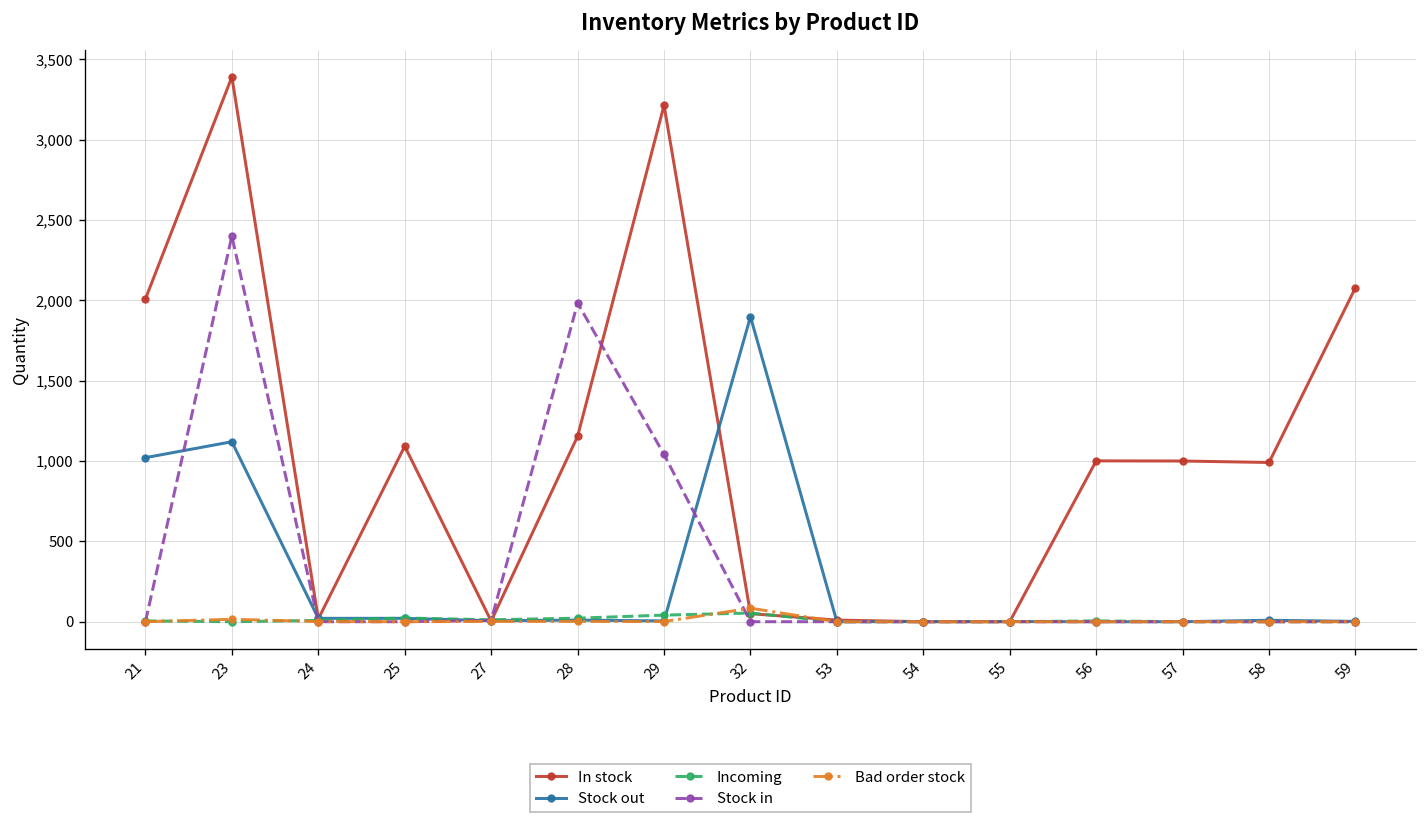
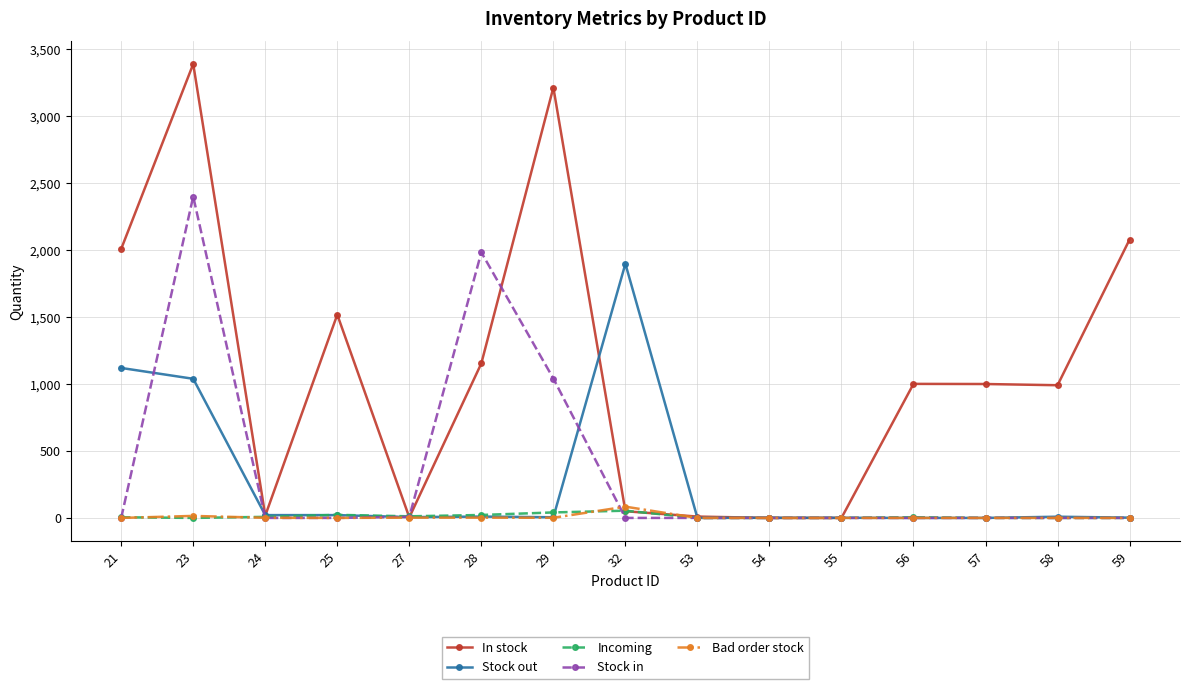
Stock out, 21: 1,020 -> 1,120
Stock out, 23: 1,120 -> 1,040
In stock, 25: 1,090 -> 1,520
